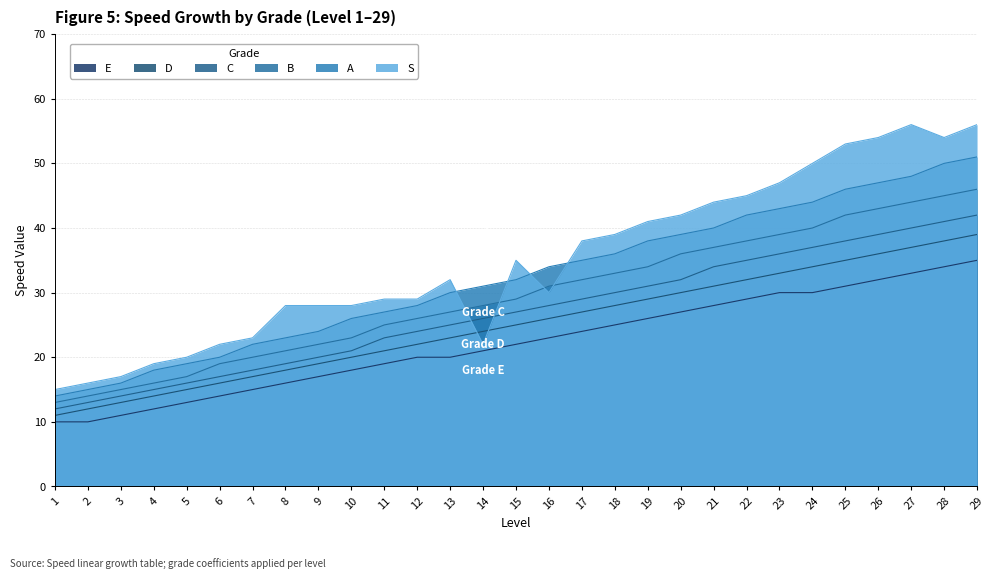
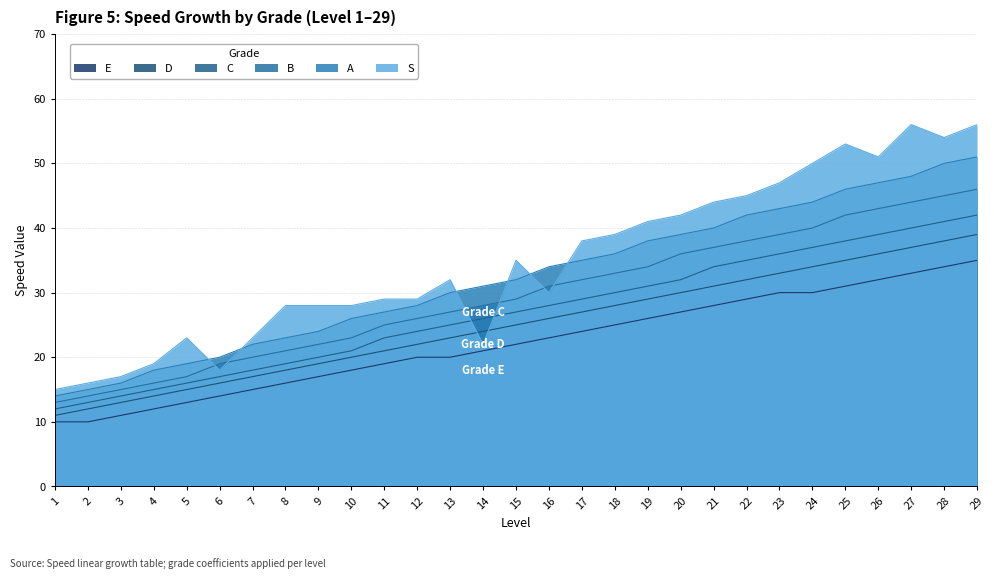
S, 5: 20 -> 23
S, 6: 22 -> 18
S, 26: 54 -> 51
